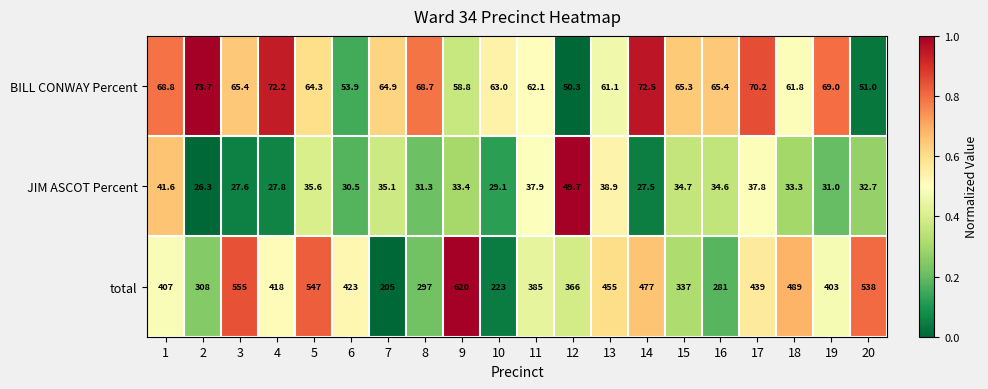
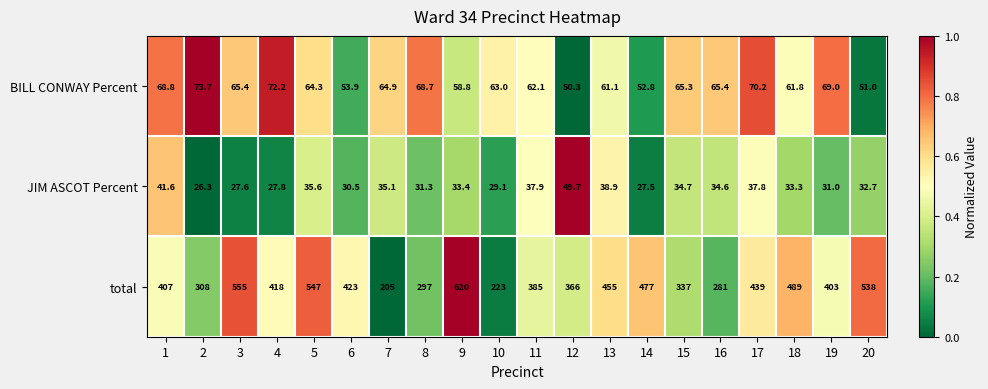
BILL CONWAY Percent, 14: 72.5 -> 52.8
